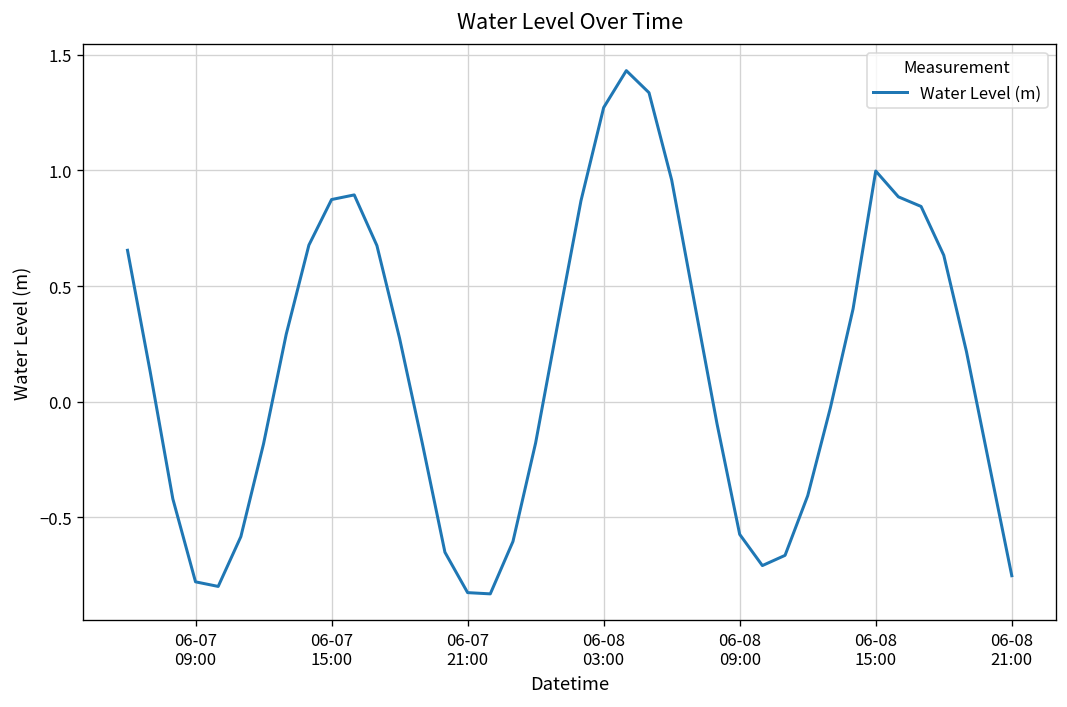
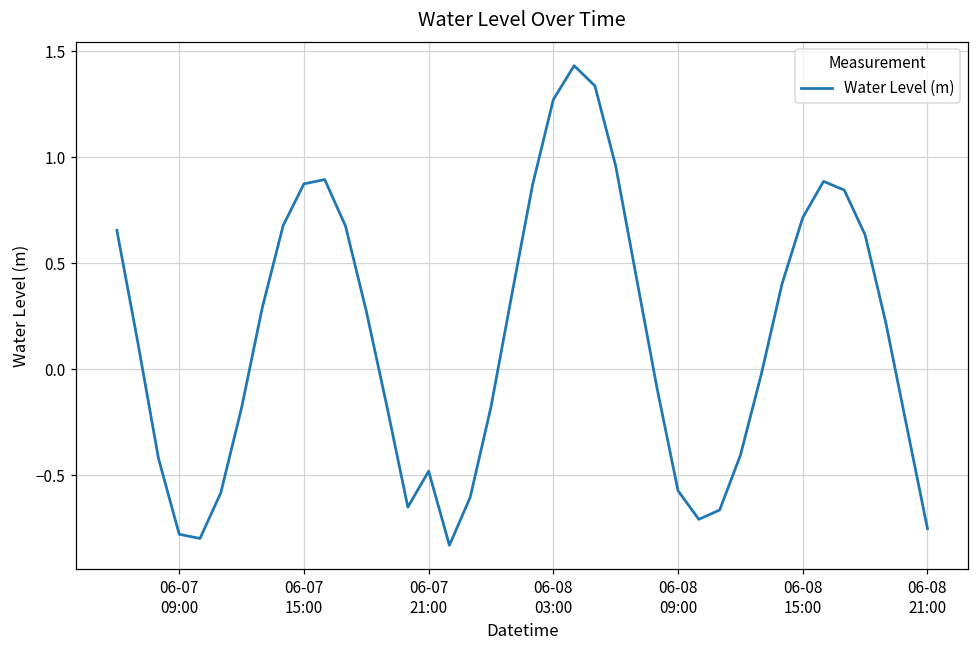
06-07 21:00: -0.82 -> -0.48
06-08 15:00: 1.00 -> 0.71
